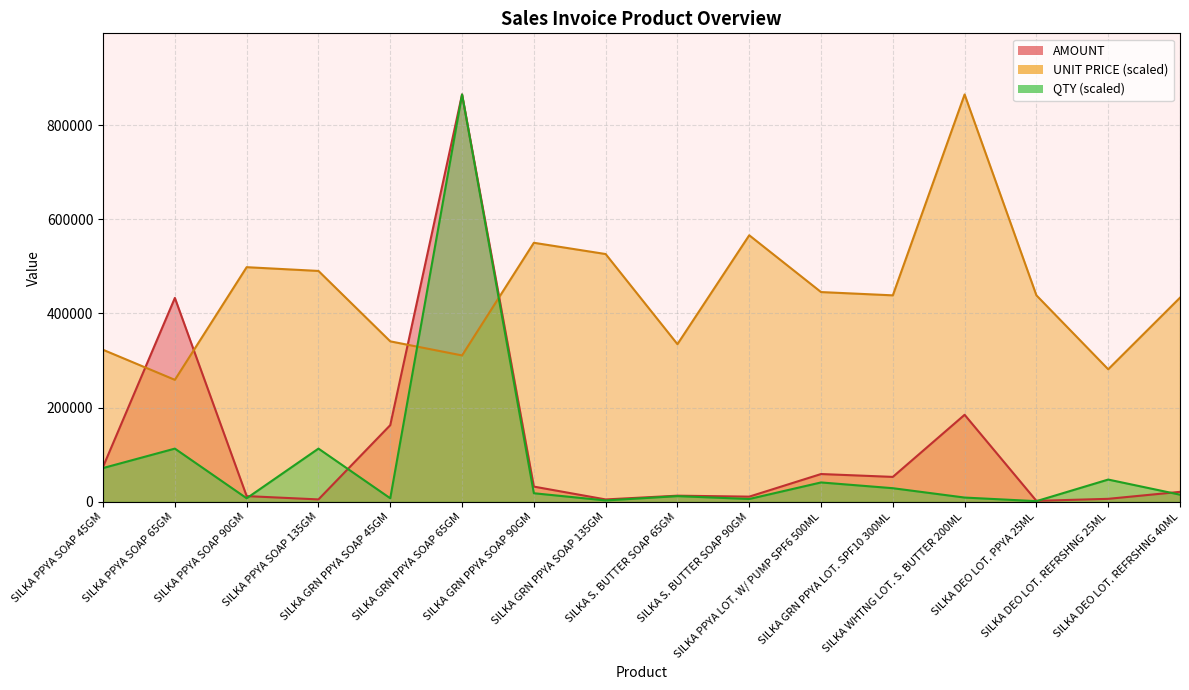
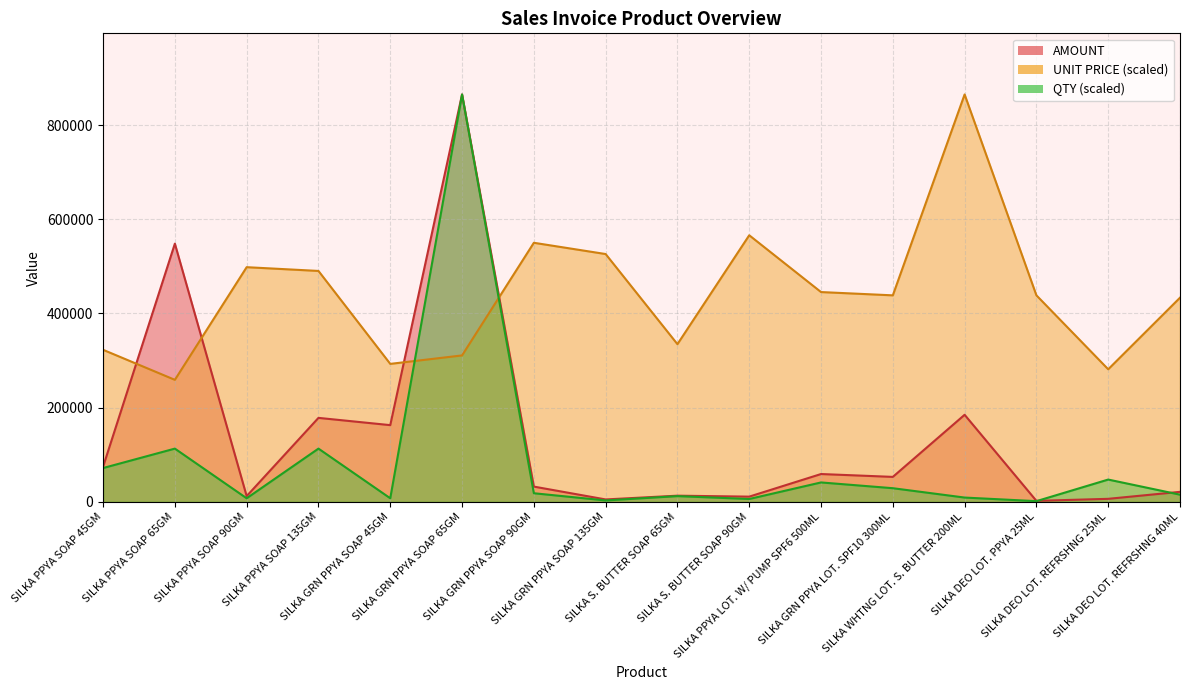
AMOUNT, SILKA PPYA SOAP 65GM: 430000 -> 550000
AMOUNT, SILKA PPYA SOAP 135GM: 10000 -> 180000
UNIT PRICE (scaled), SILKA GRN PPYA SOAP 45GM: 340000 -> 290000
